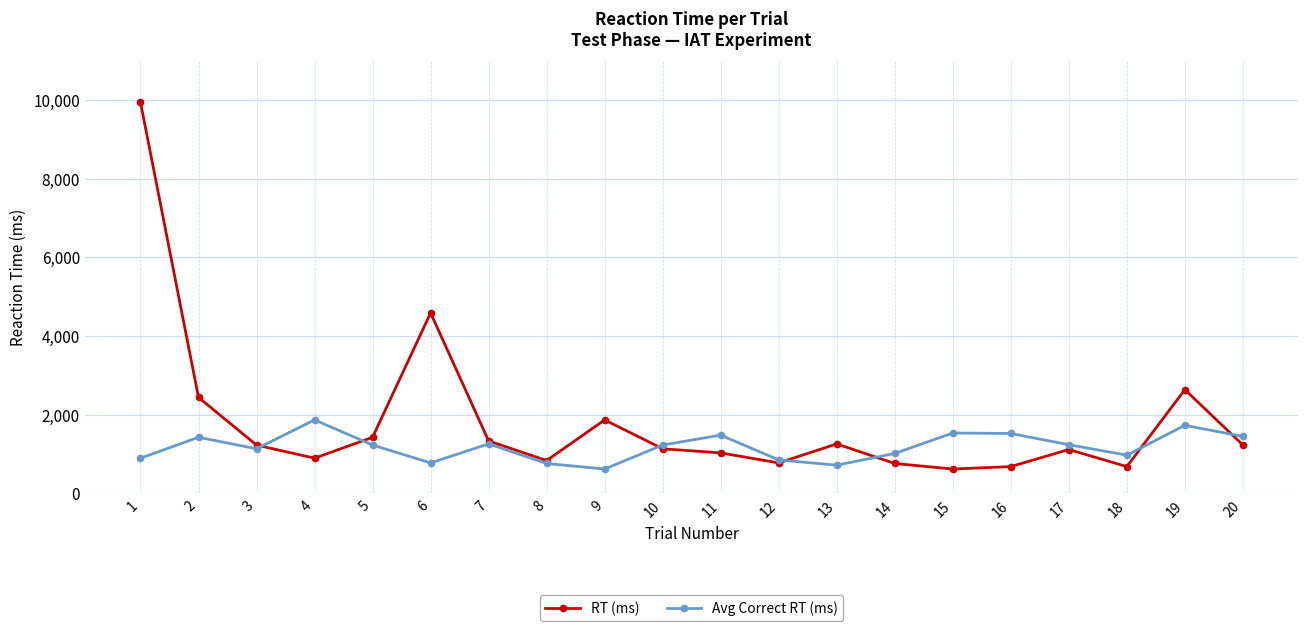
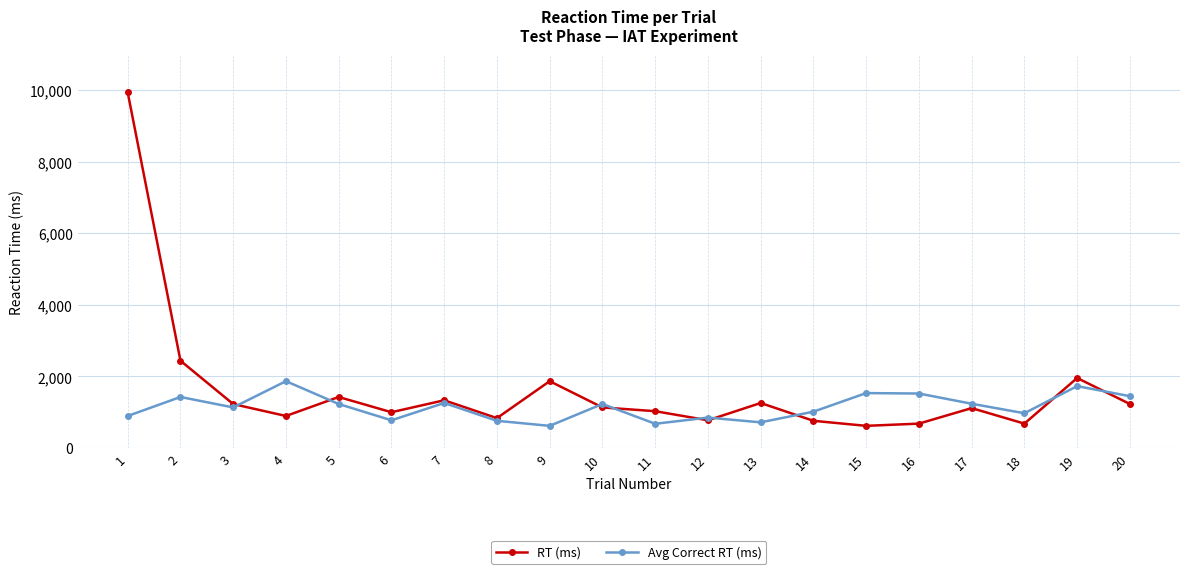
RT (ms), 6: 4,600 -> 1,000
Avg Correct RT (ms), 11: 1,500 -> 700
RT (ms), 19: 2,600 -> 2,000
